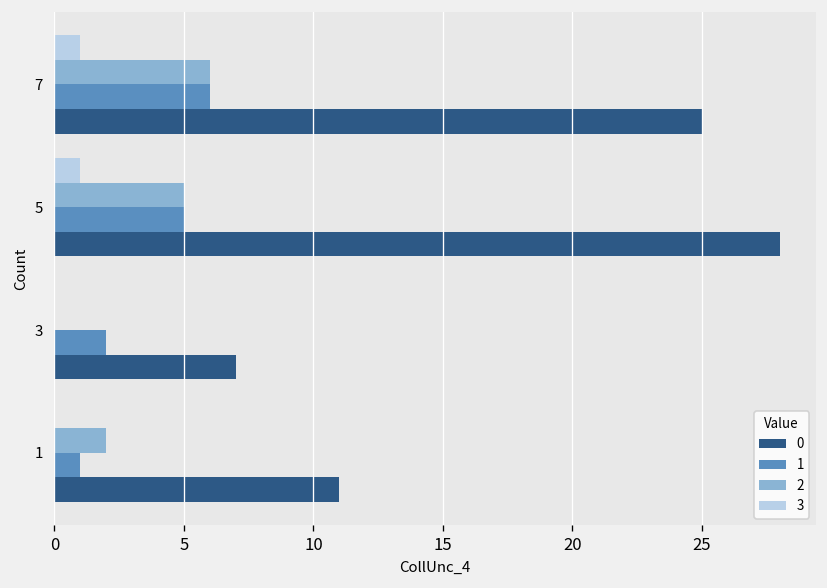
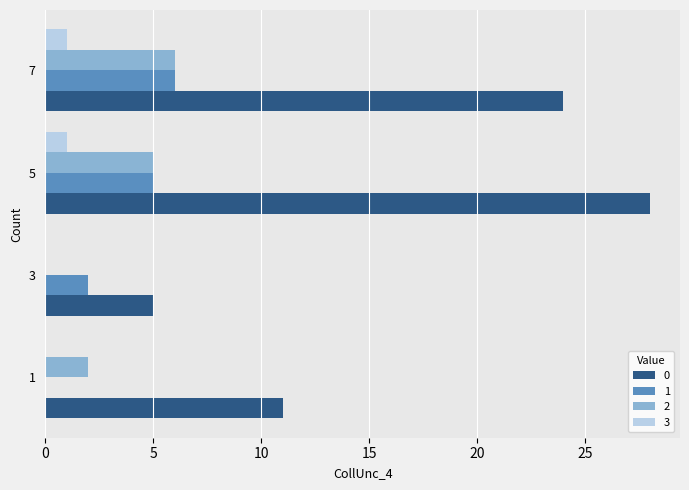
0, 7: 25 -> 24
0, 3: 7 -> 5
1, 1: 1 -> 0
